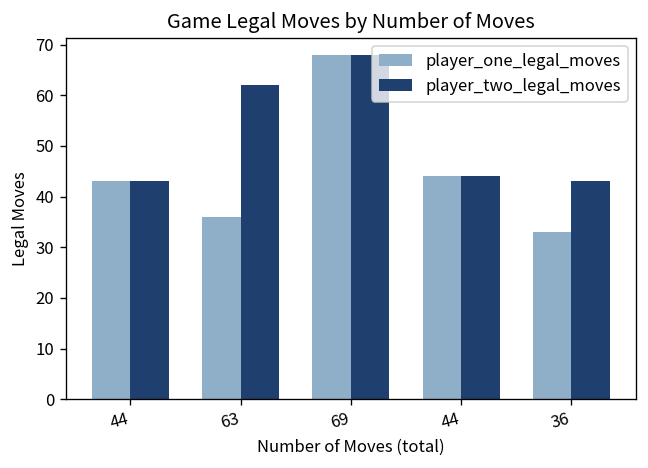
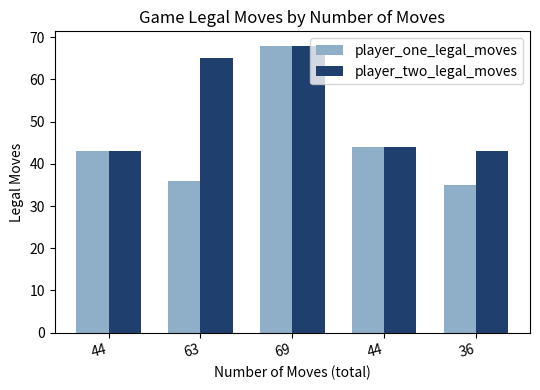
player_two_legal_moves, 63: 62 -> 65
player_one_legal_moves, 36: 33 -> 35
